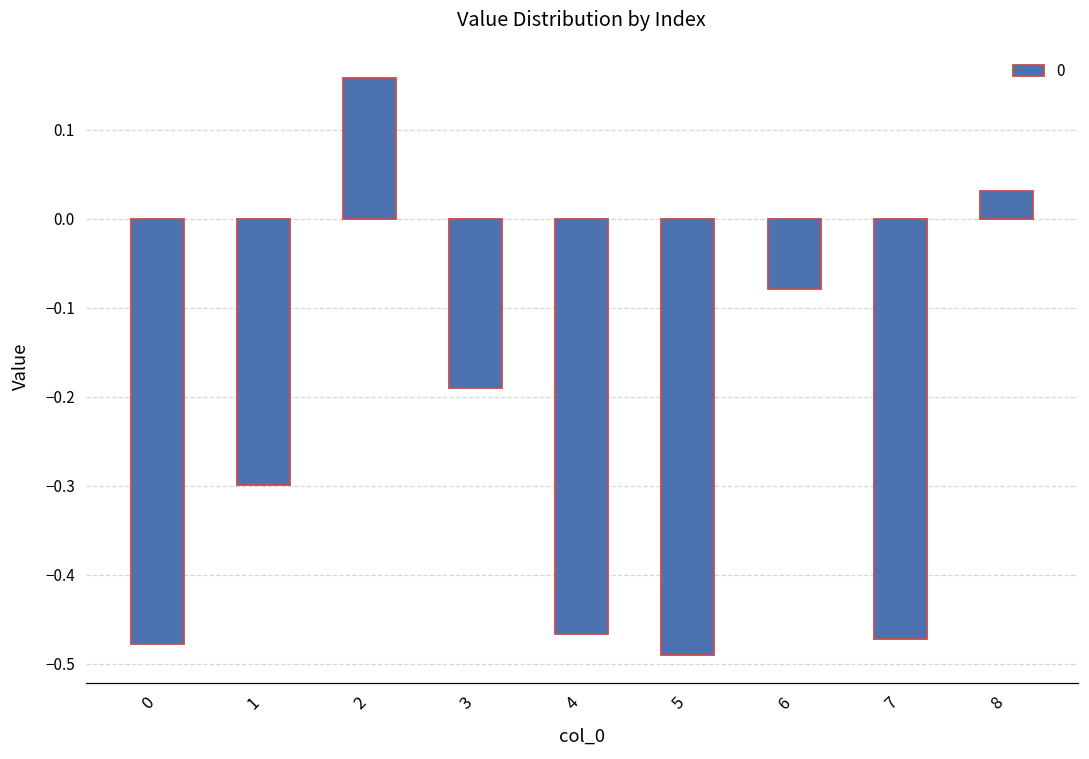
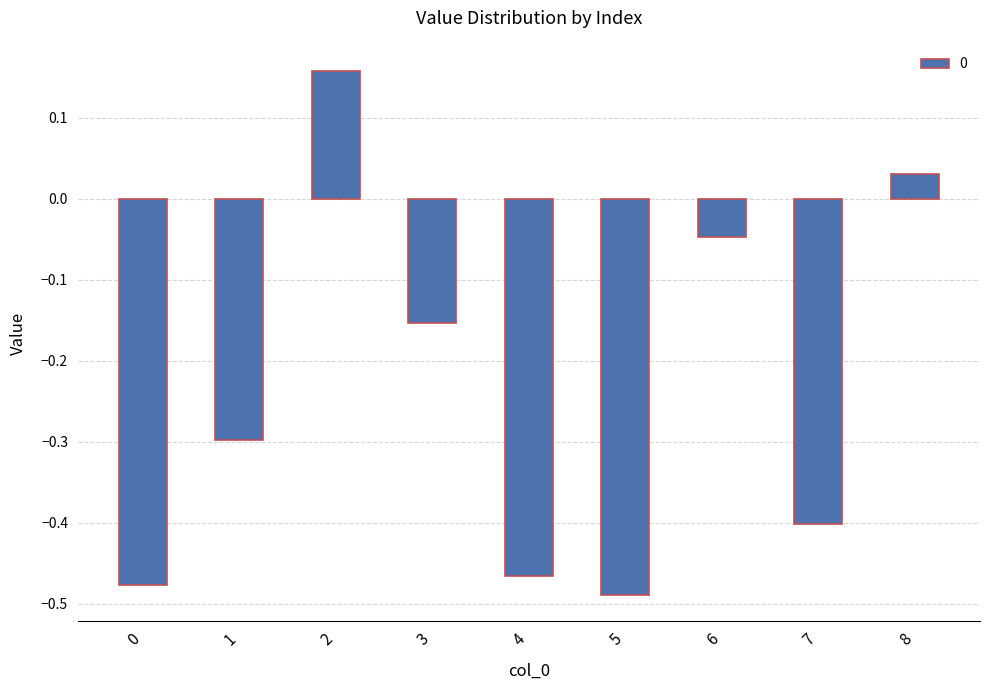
3: -0.19 -> -0.15
6: -0.08 -> -0.05
7: -0.47 -> -0.40
